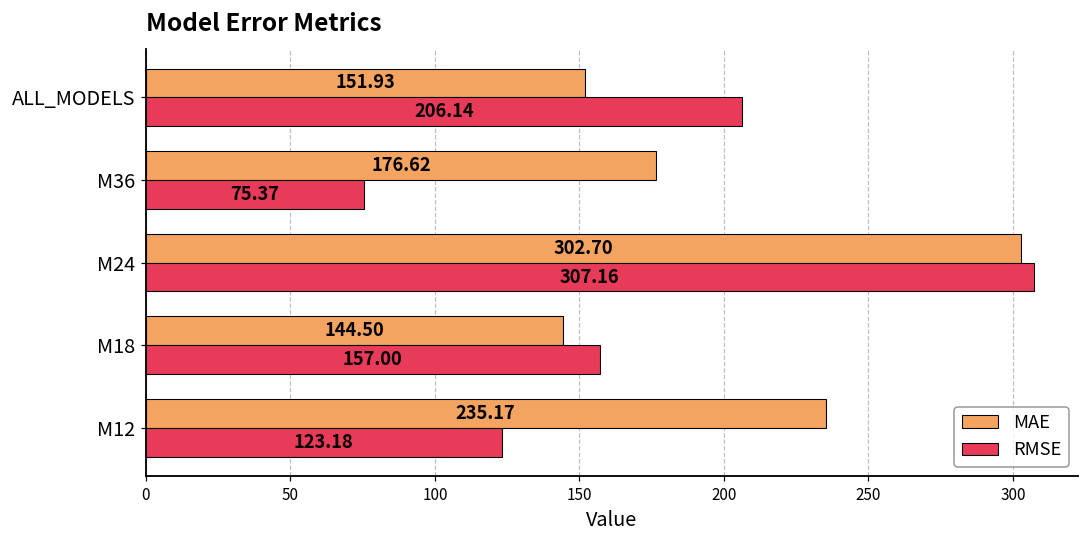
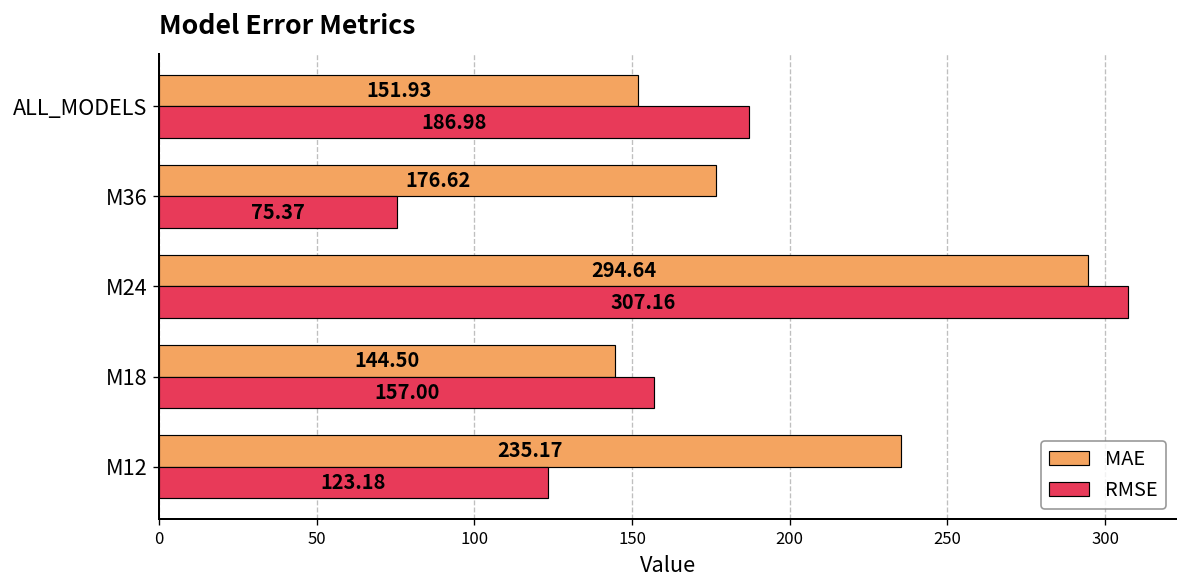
RMSE, ALL_MODELS: 206.14 -> 186.98
MAE, M24: 302.70 -> 294.64
